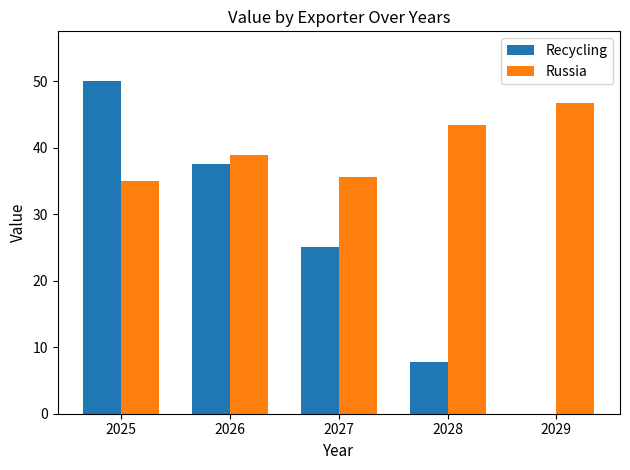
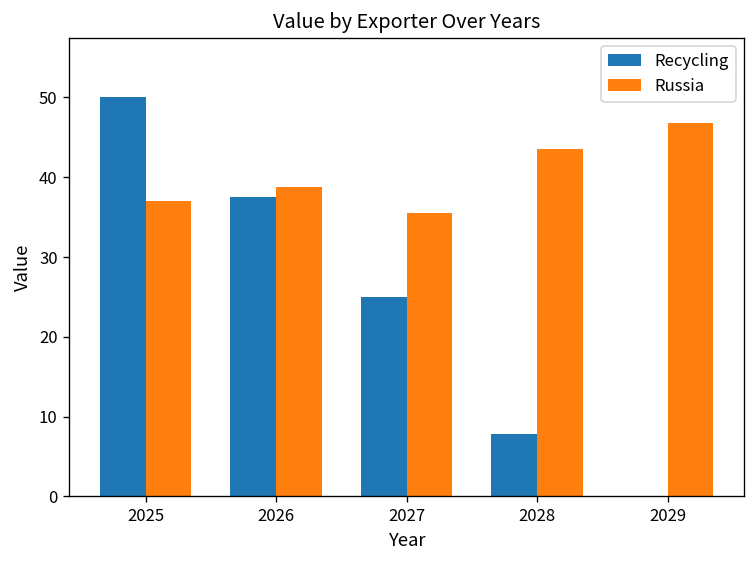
Russia, 2025: 35 -> 37
